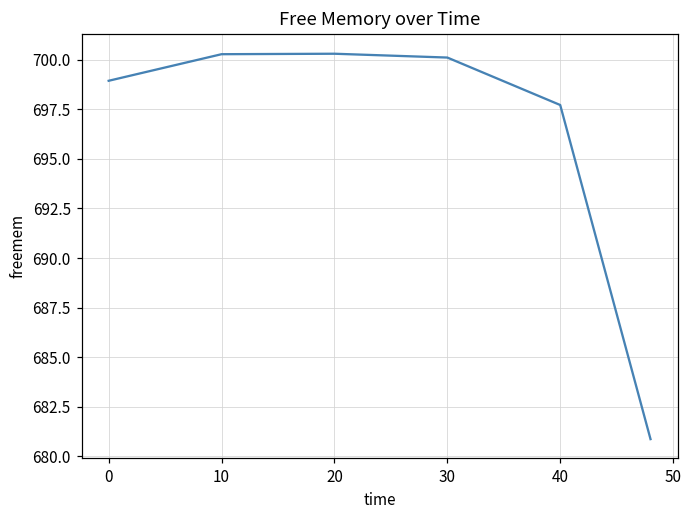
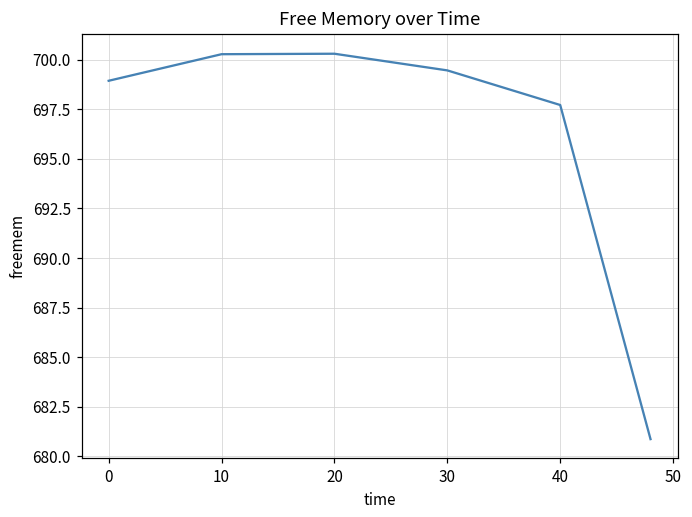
30: 700.1 -> 699.5
